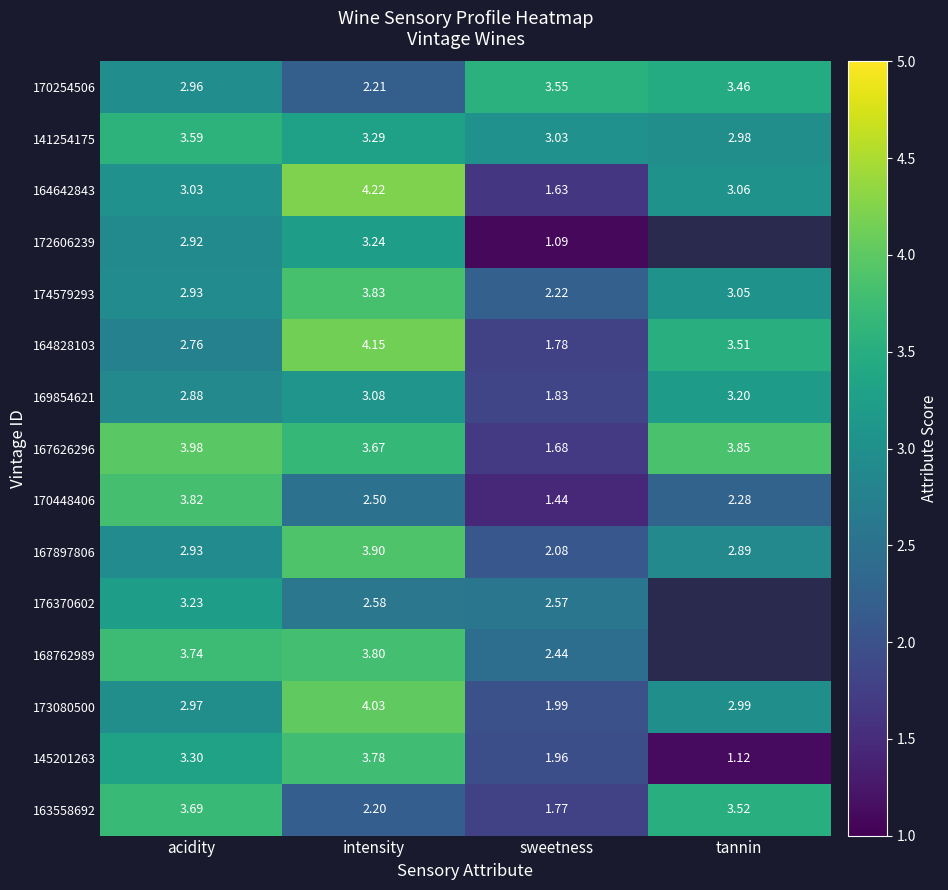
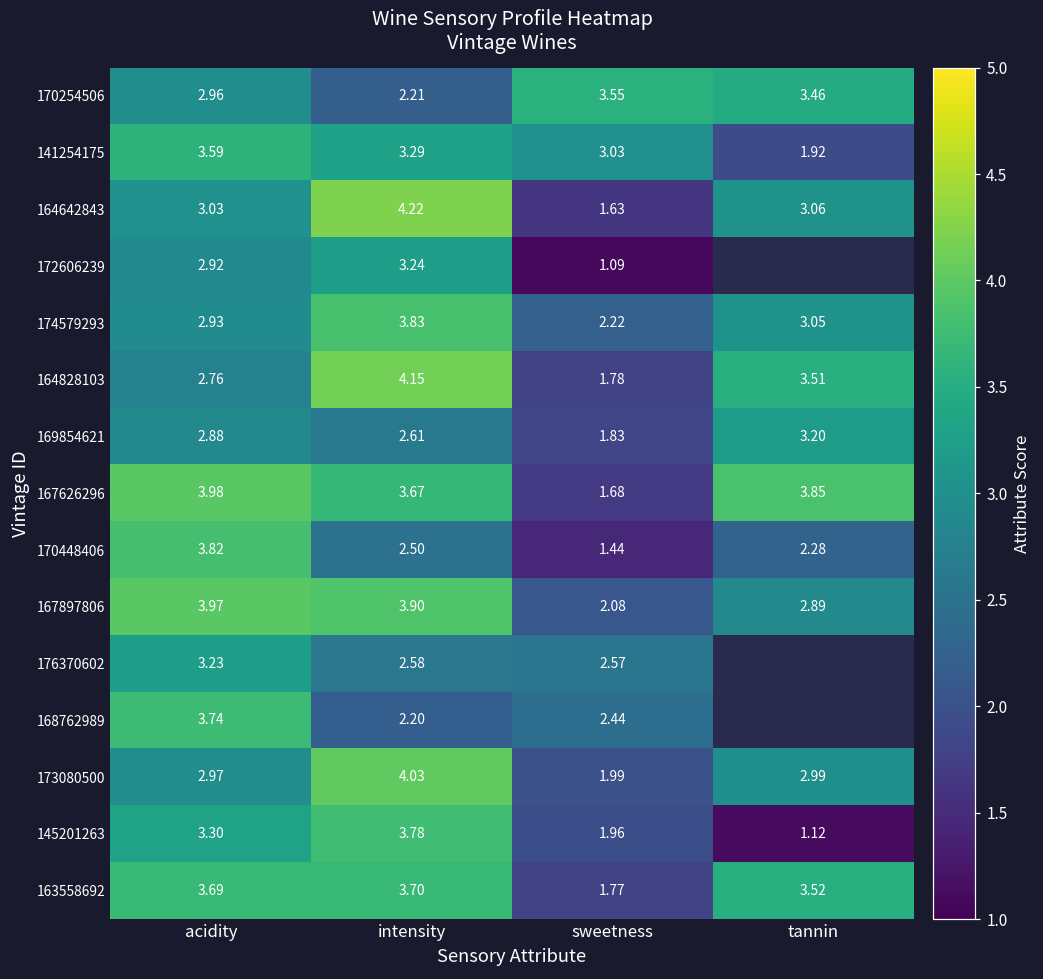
141254175, tannin: 2.98 -> 1.92
169854621, intensity: 3.08 -> 2.61
167897806, acidity: 2.93 -> 3.97
168762989, intensity: 3.80 -> 2.20
163558692, intensity: 2.20 -> 3.70
